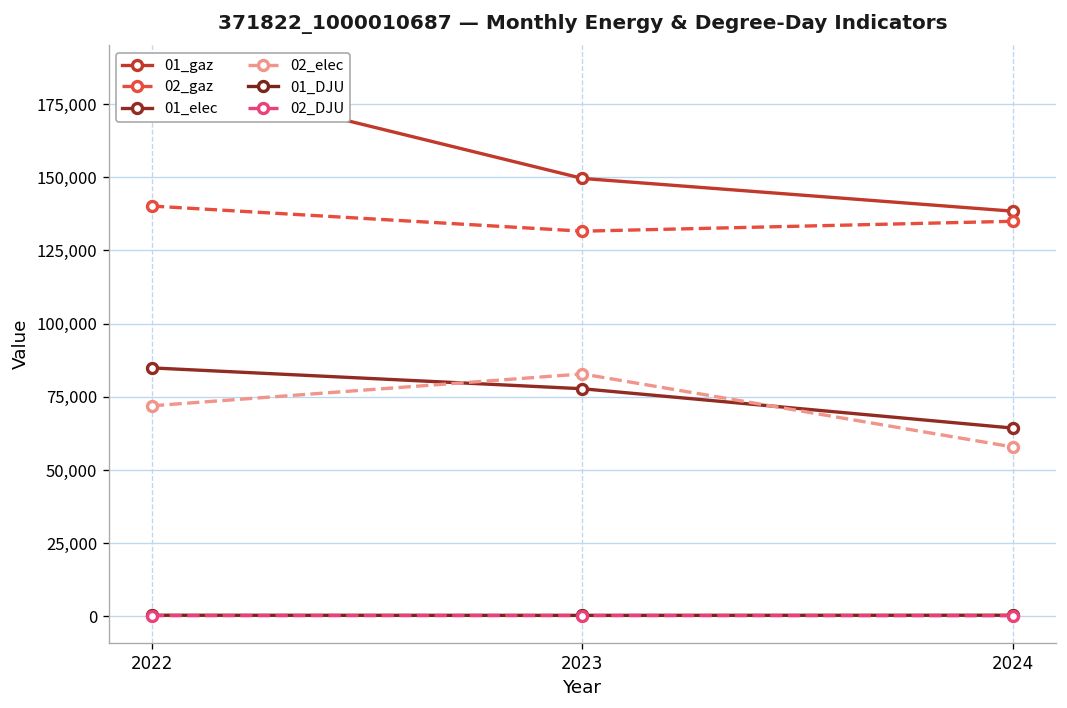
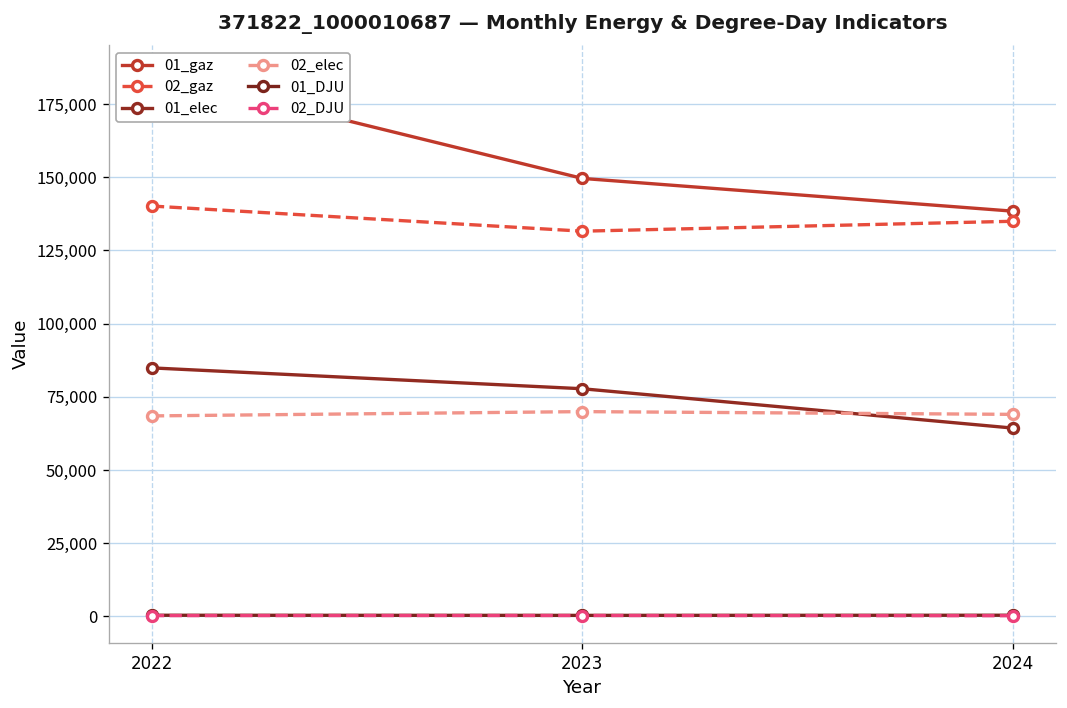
02_elec, 2022: 72,000 -> 68,000
02_elec, 2023: 83,000 -> 70,000
02_elec, 2024: 58,000 -> 69,000
